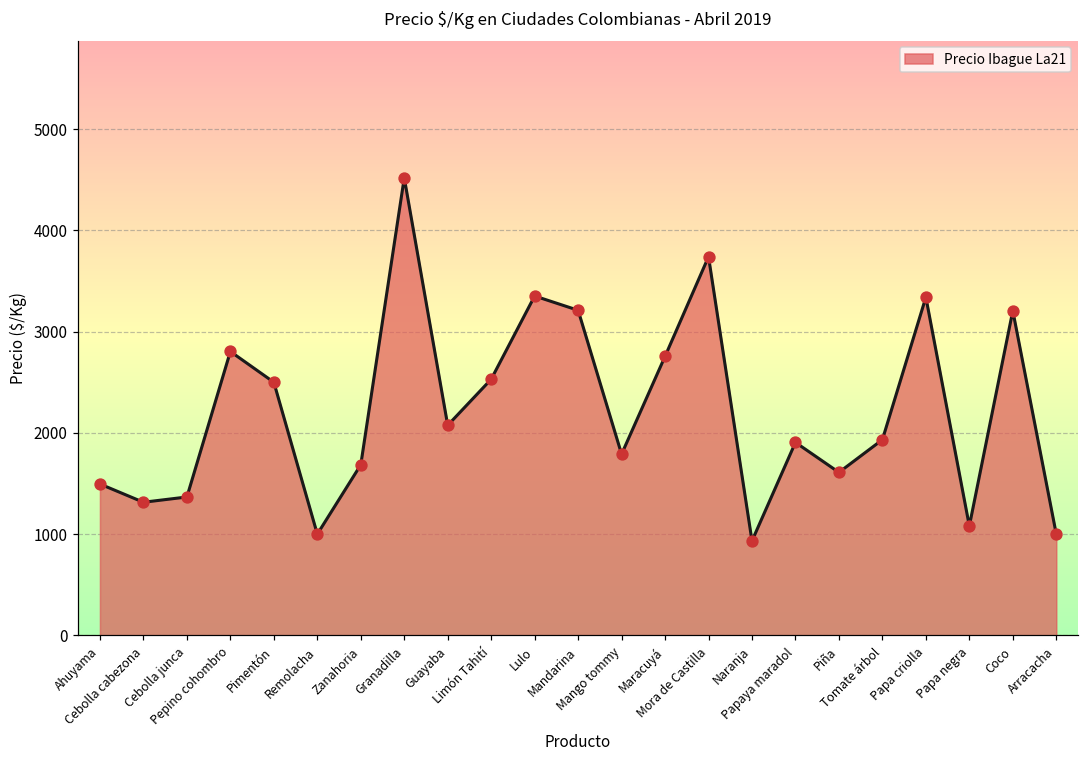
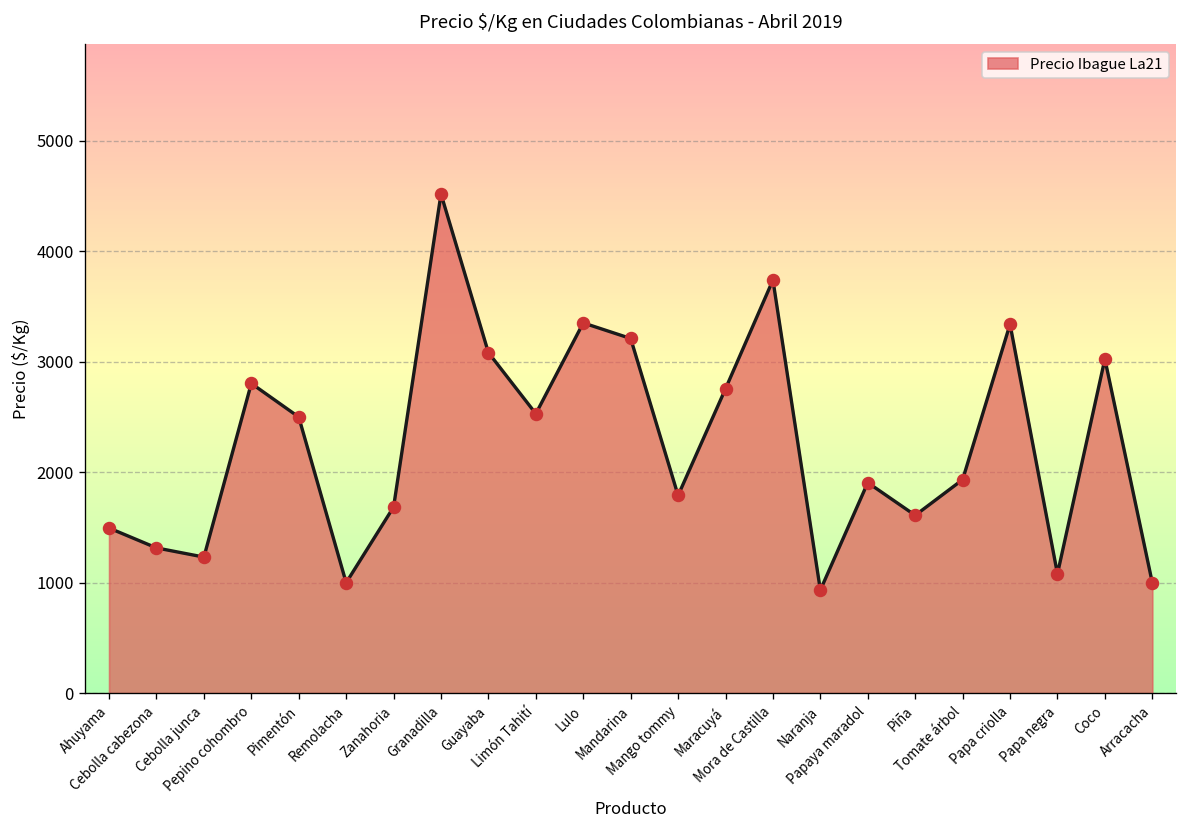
Cebolla junca: 1400 -> 1200
Guayaba: 2100 -> 3100
Coco: 3200 -> 3000
